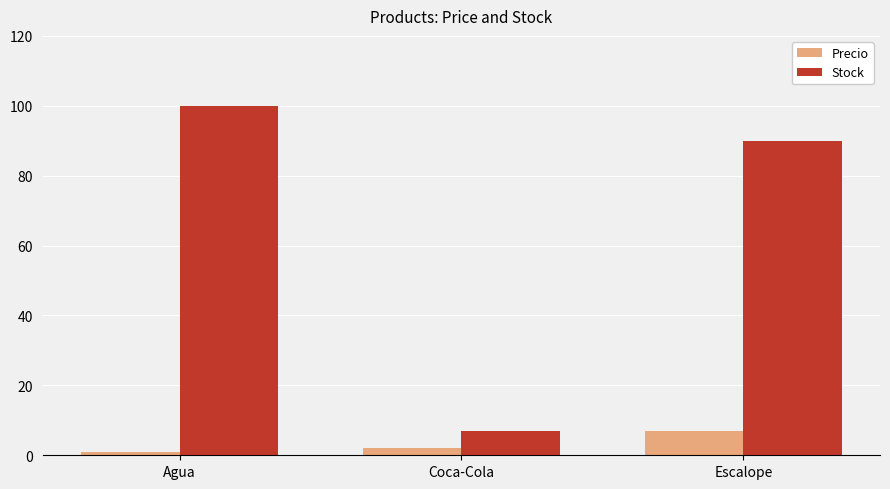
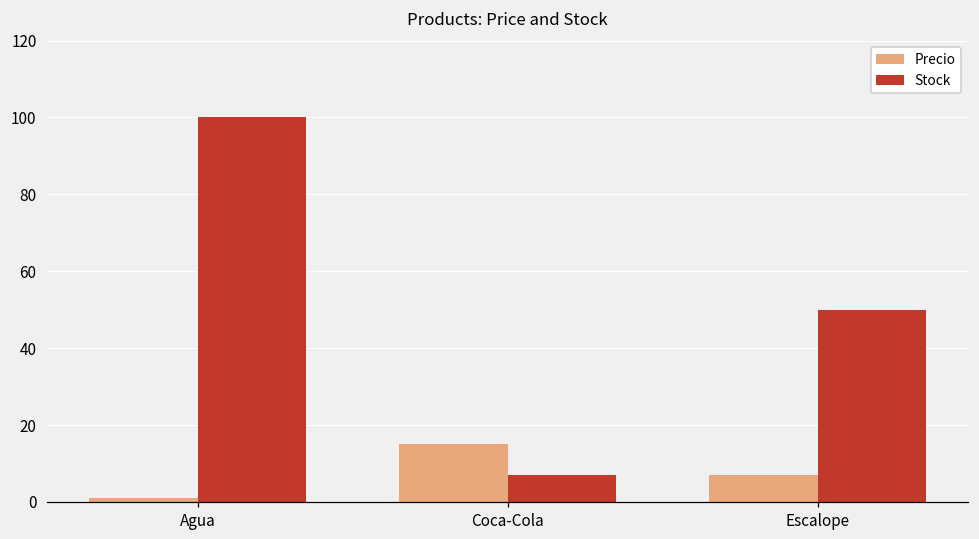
Precio, Coca-Cola: 2 -> 15
Stock, Escalope: 90 -> 50
